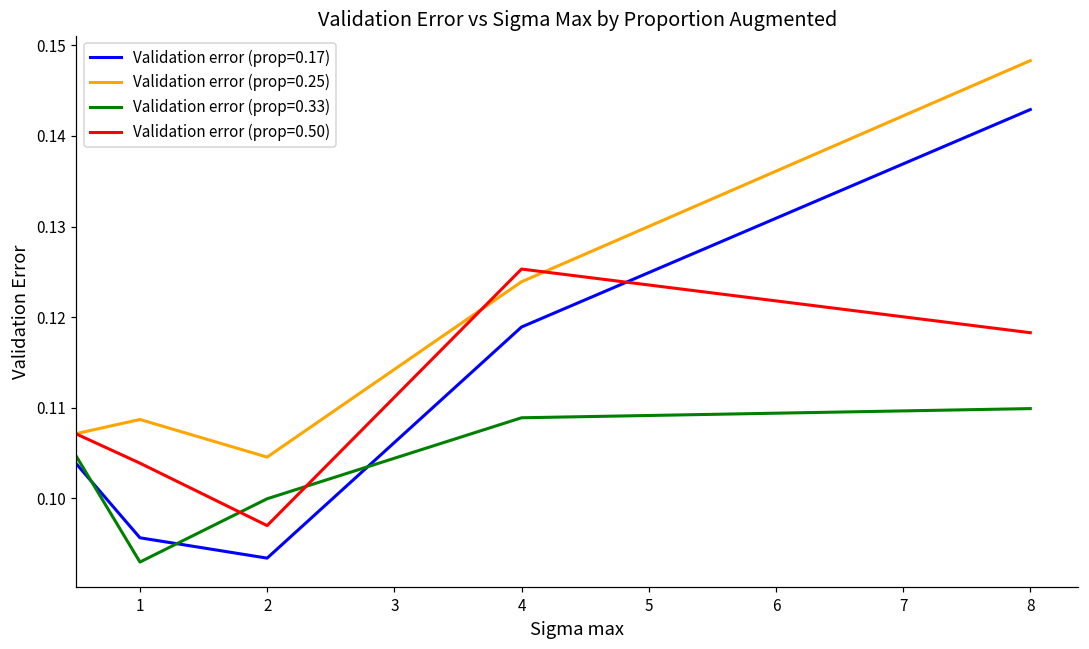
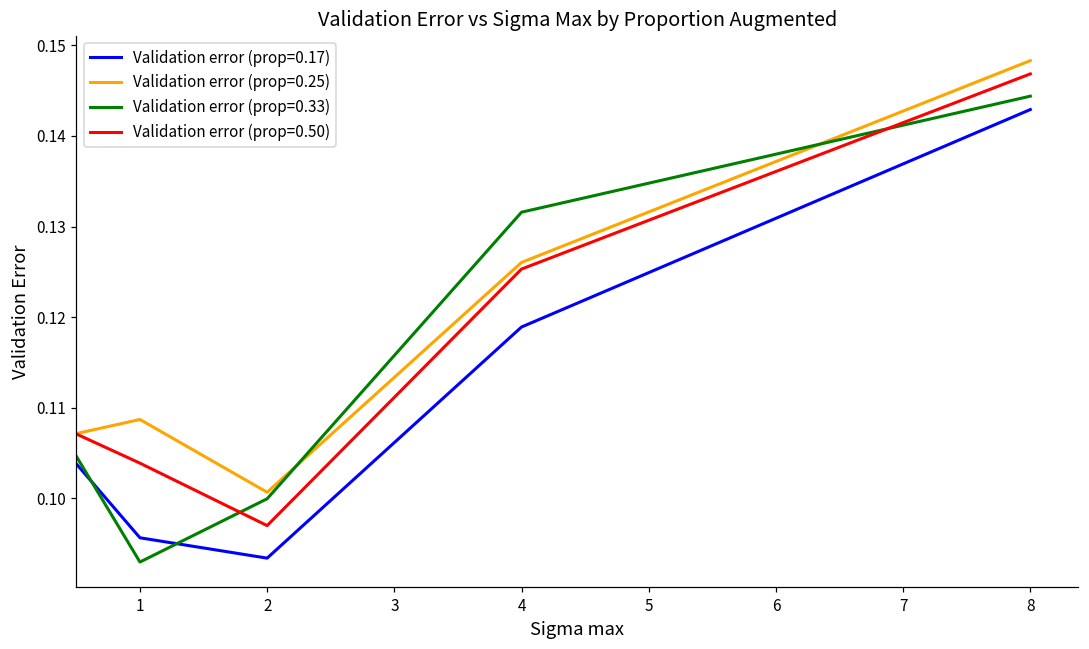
Validation error (prop=0.25), 2: 0.105 -> 0.101
Validation error (prop=0.25), 4: 0.124 -> 0.126
Validation error (prop=0.33), 4: 0.109 -> 0.132
Validation error (prop=0.33), 8: 0.110 -> 0.144
Validation error (prop=0.50), 8: 0.118 -> 0.147
